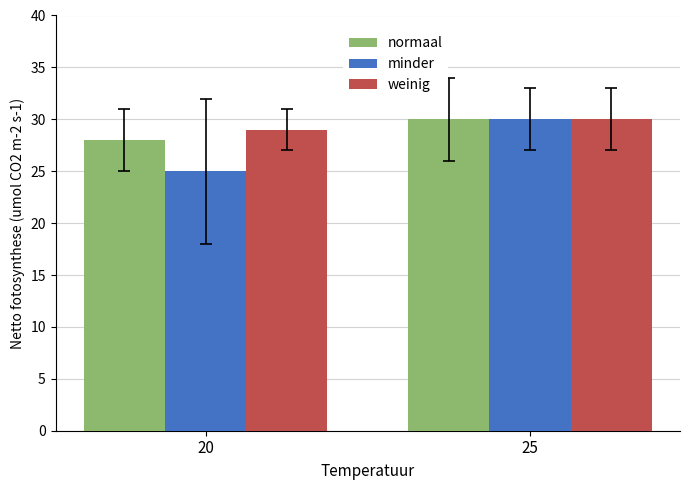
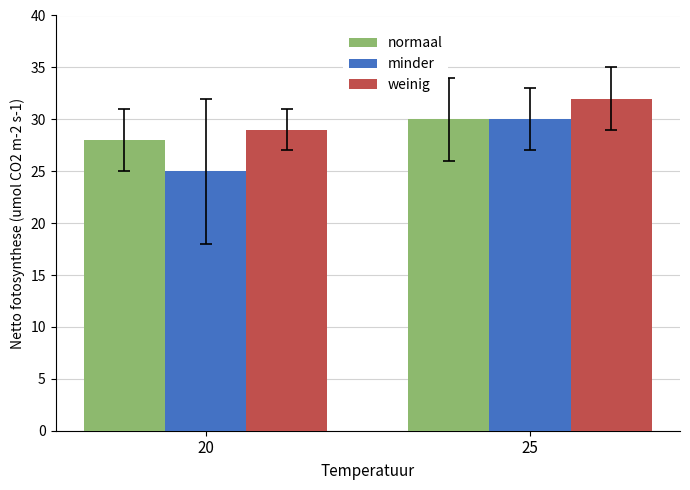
weinig, 25: 30 -> 32
